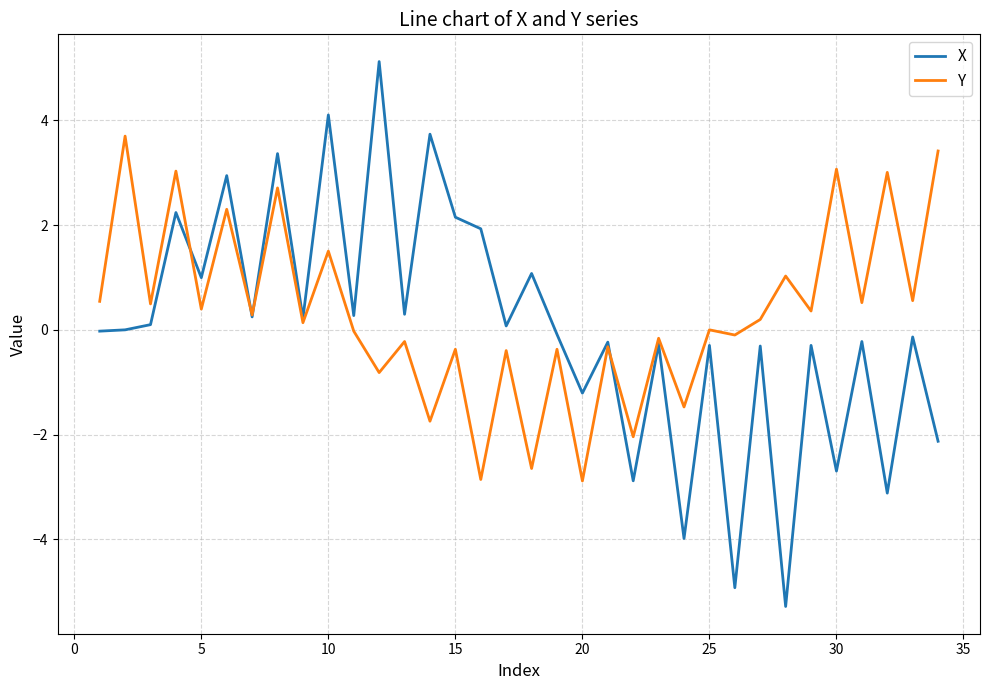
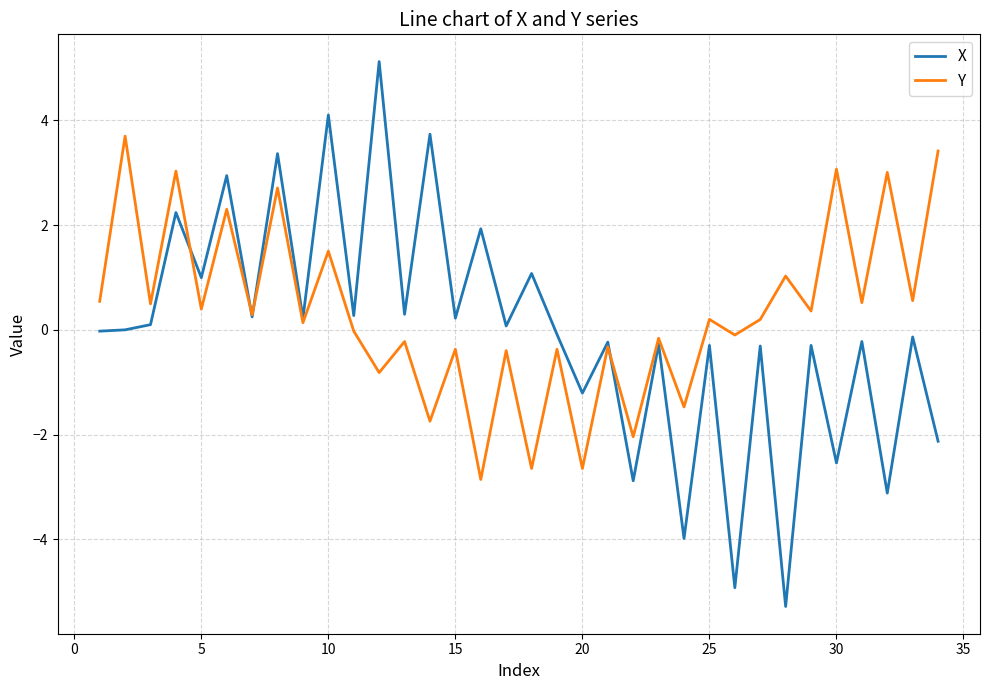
X, 15: 2.2 -> 0.2
Y, 20: -2.9 -> -2.6
Y, 25: 0.0 -> 0.2
X, 30: -2.7 -> -2.5
